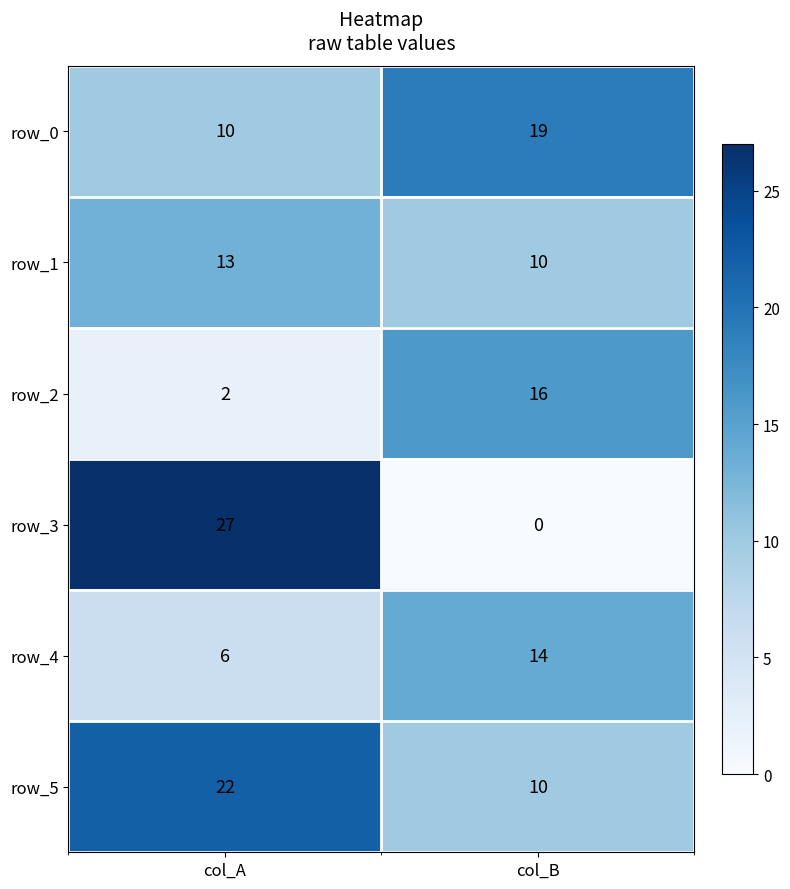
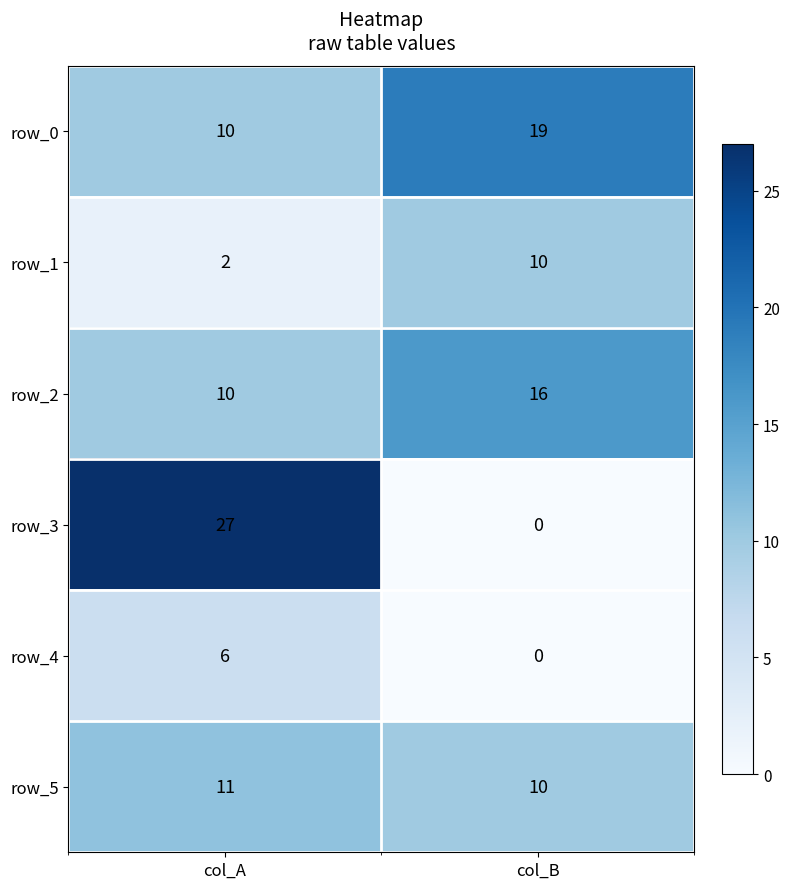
row_1, col_A: 13 -> 2
row_2, col_A: 2 -> 10
row_4, col_B: 14 -> 0
row_5, col_A: 22 -> 11
